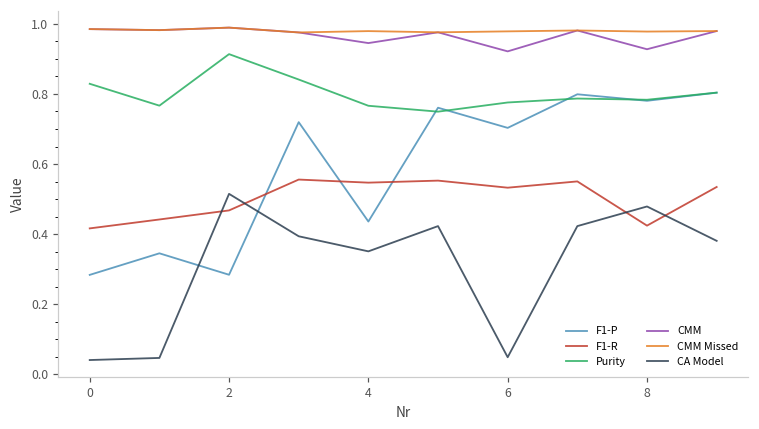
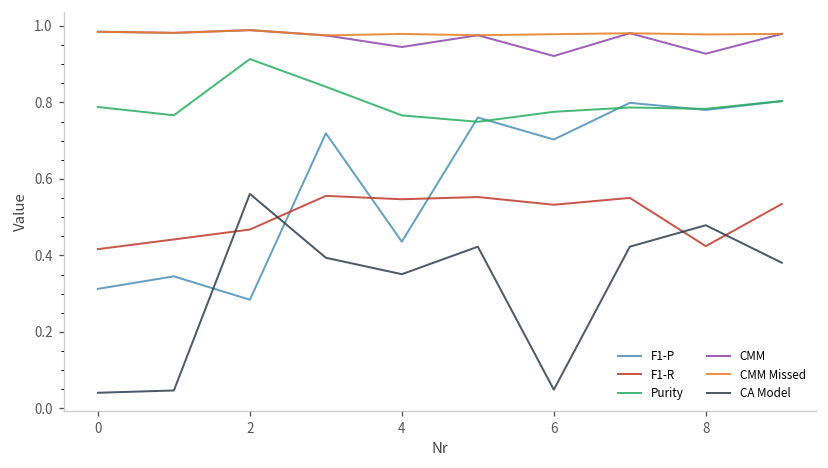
F1-P, 0: 0.28 -> 0.31
Purity, 0: 0.83 -> 0.79
CA Model, 2: 0.52 -> 0.56
